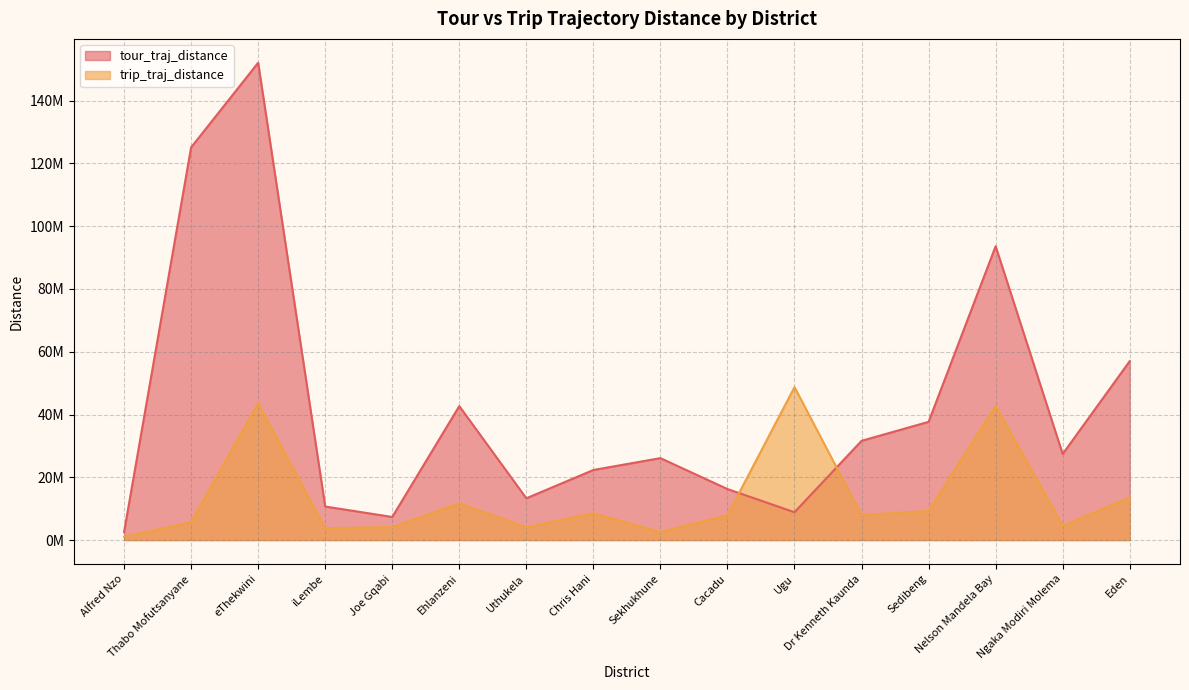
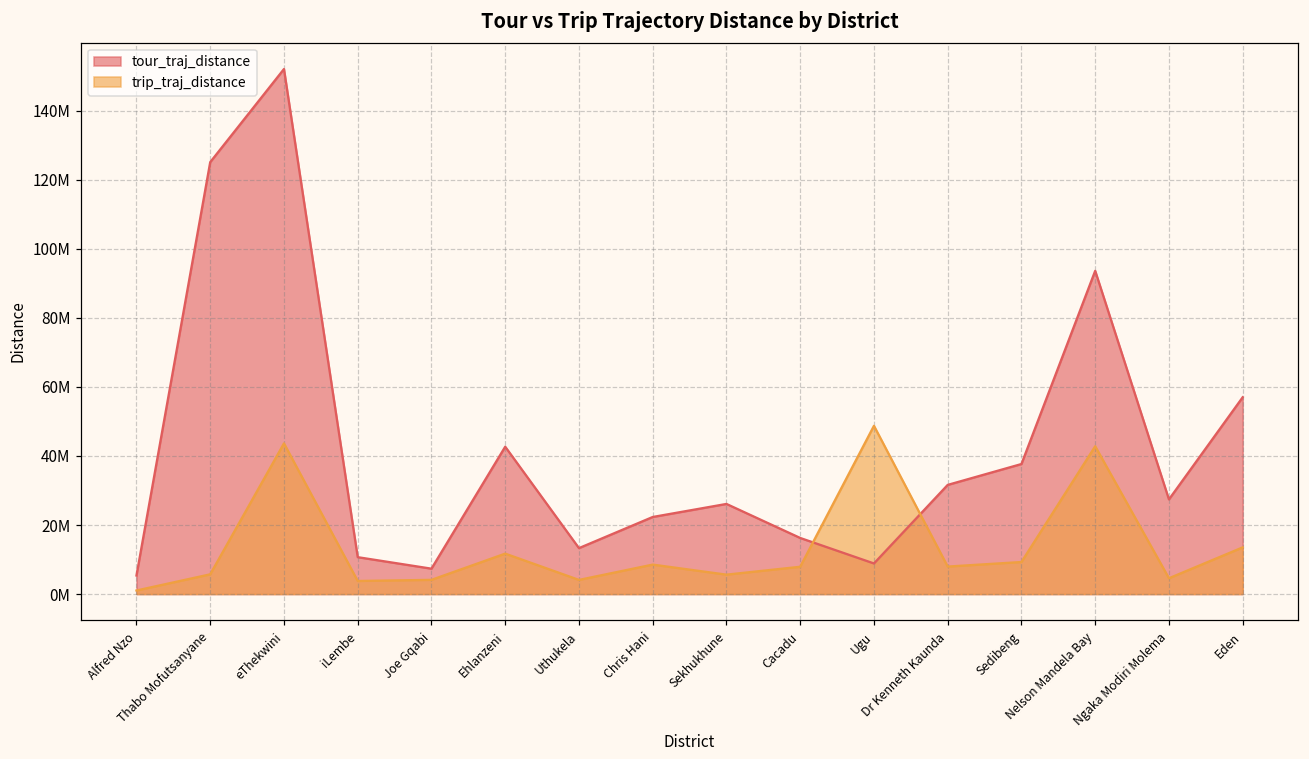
tour_traj_distance, Alfred Nzo: 3000000 -> 5000000
trip_traj_distance, Sekhukhune: 3000000 -> 6000000
